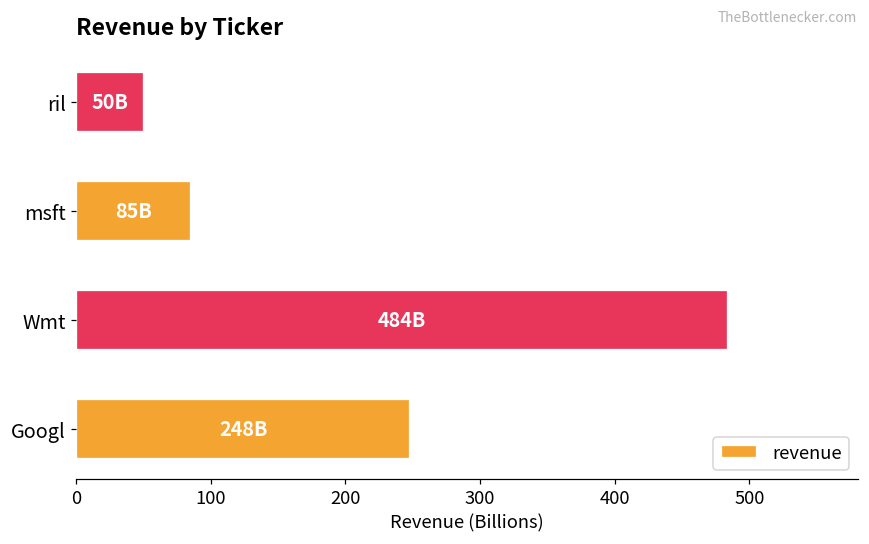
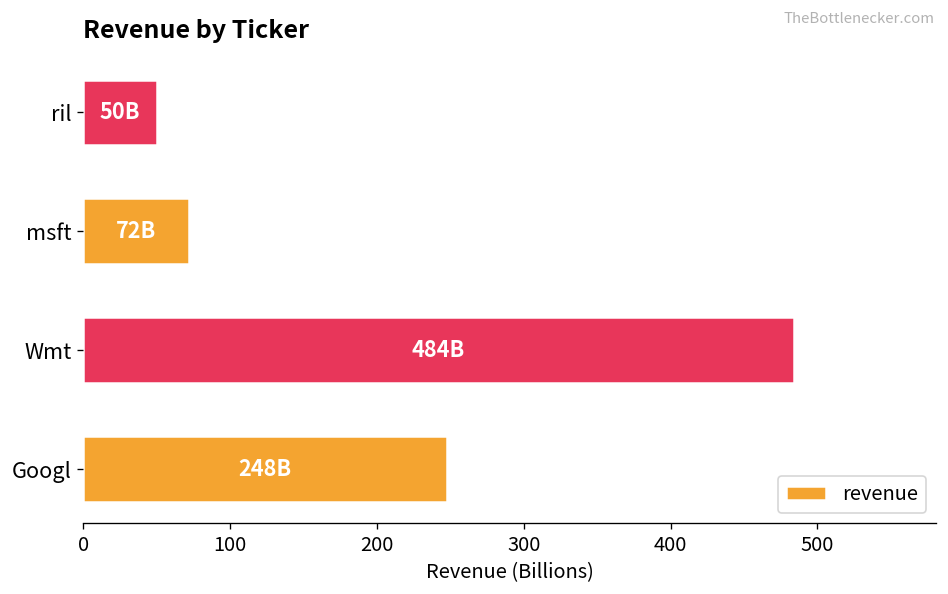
msft: 85B -> 72B
